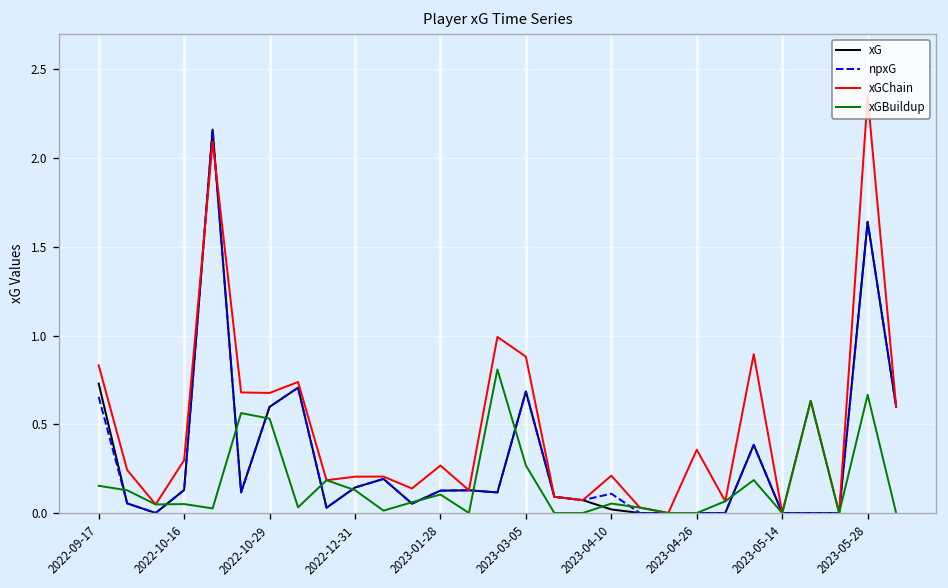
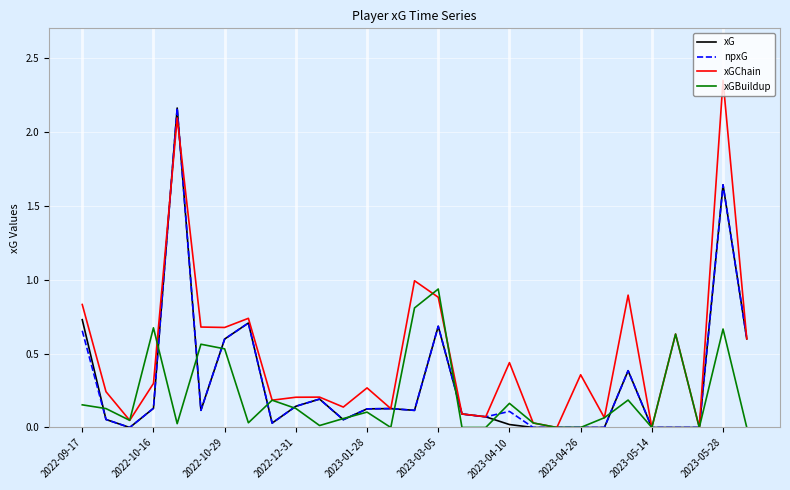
xGBuildup, 2022-10-16: 0.05 -> 0.67
xGBuildup, 2023-03-05: 0.27 -> 0.94
xGChain, 2023-04-10: 0.21 -> 0.44
xGBuildup, 2023-04-10: 0.05 -> 0.16
